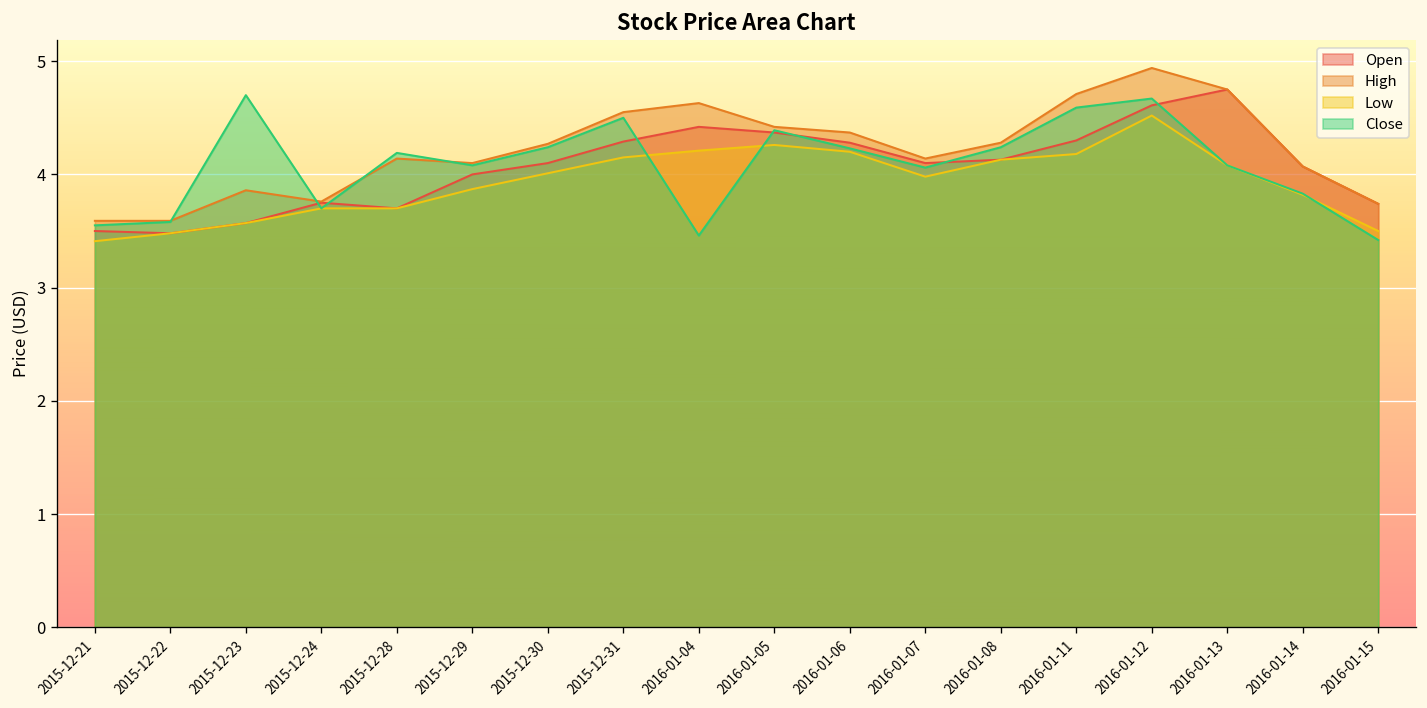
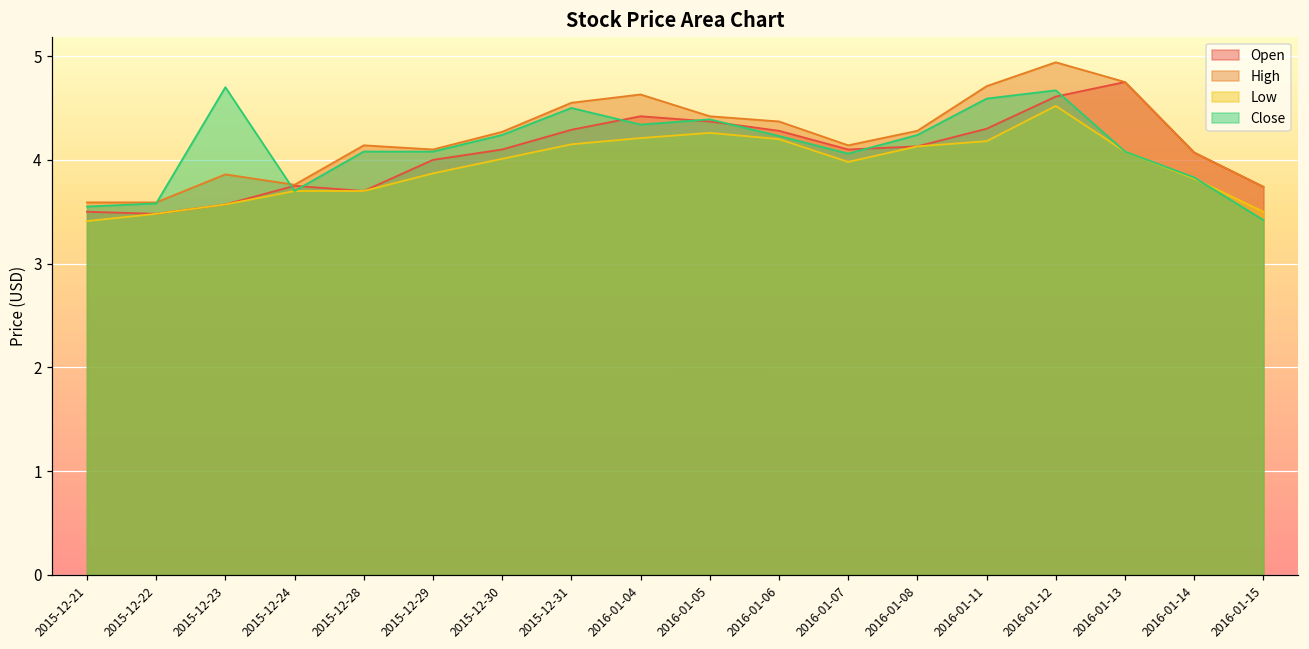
Close, 2015-12-28: 4.2 -> 4.1
Close, 2016-01-04: 3.5 -> 4.3
